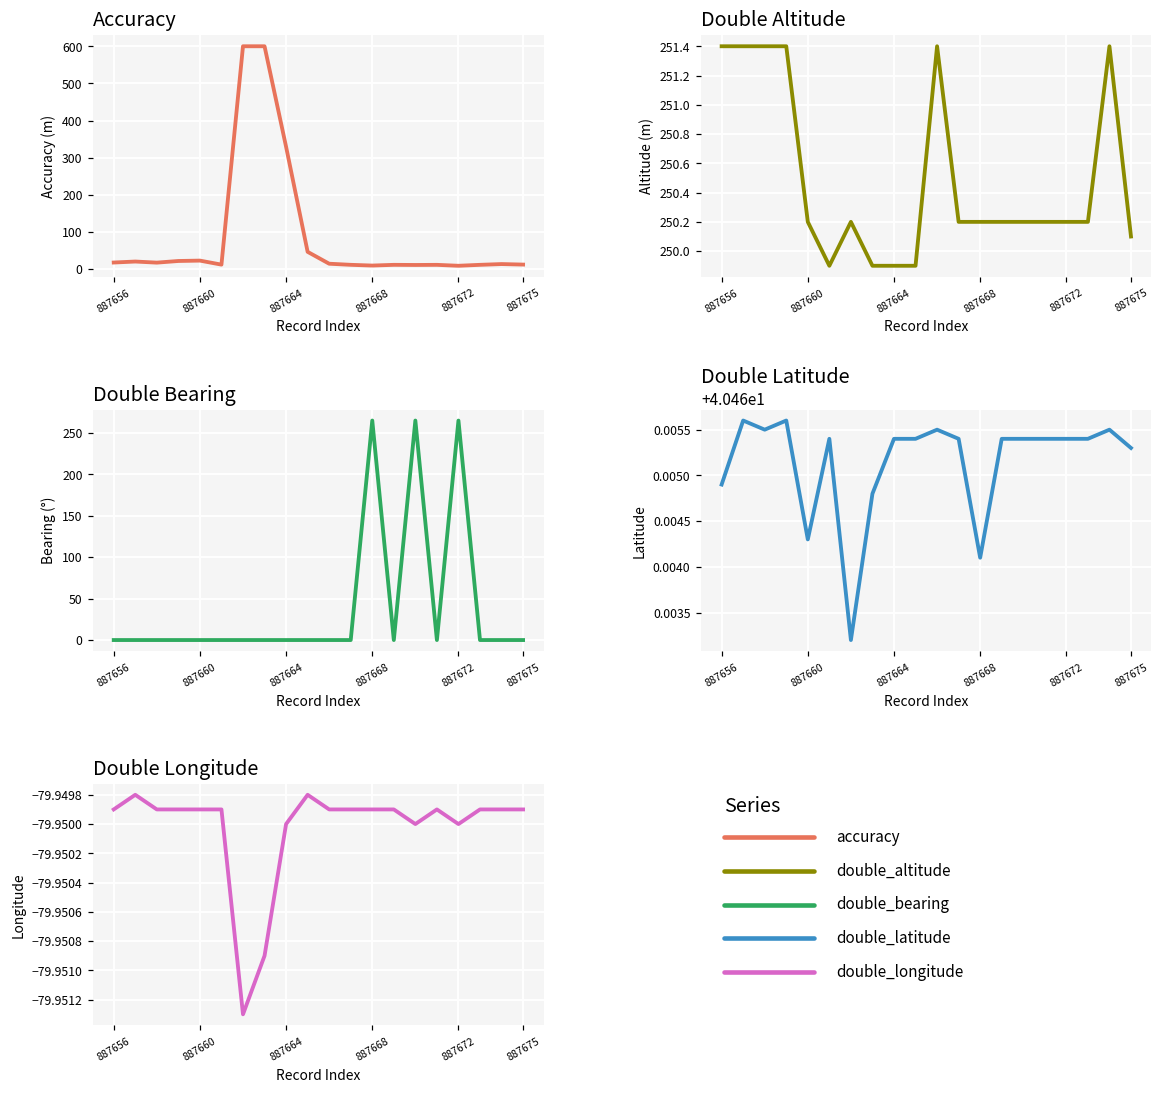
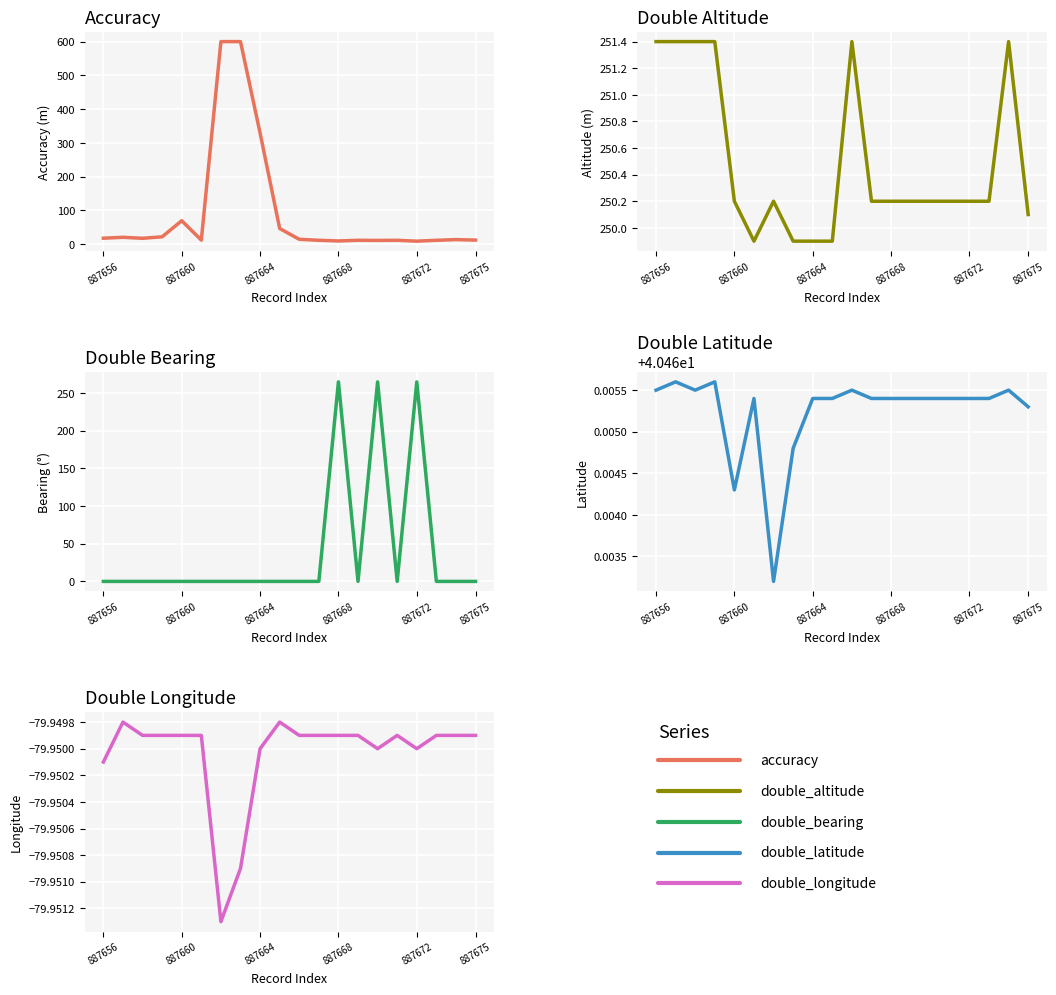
Accuracy, 887660: 20 -> 70
Double Latitude, 887656: 40.4649 -> 40.4655
Double Latitude, 887668: 40.4641 -> 40.4654
Double Longitude, 887656: -79.9499 -> -79.9501
